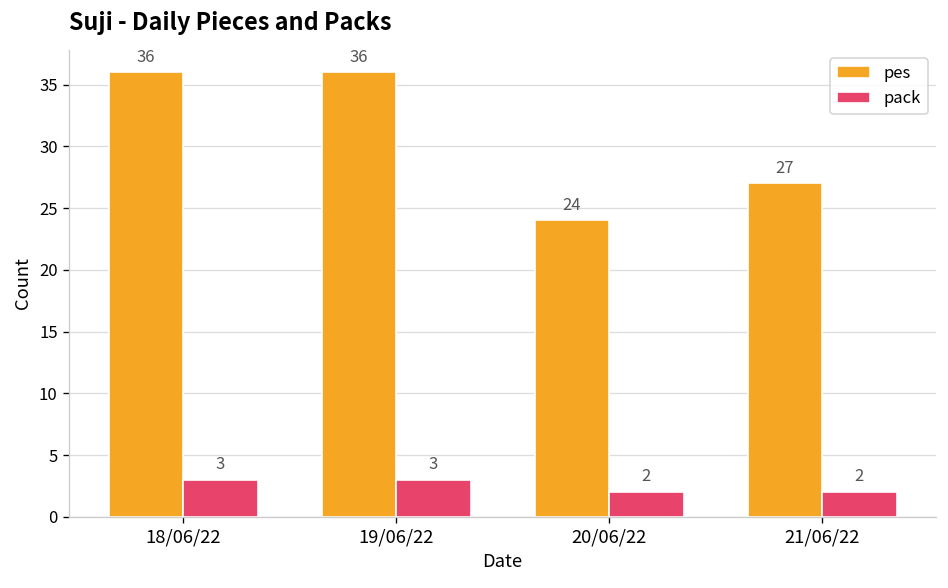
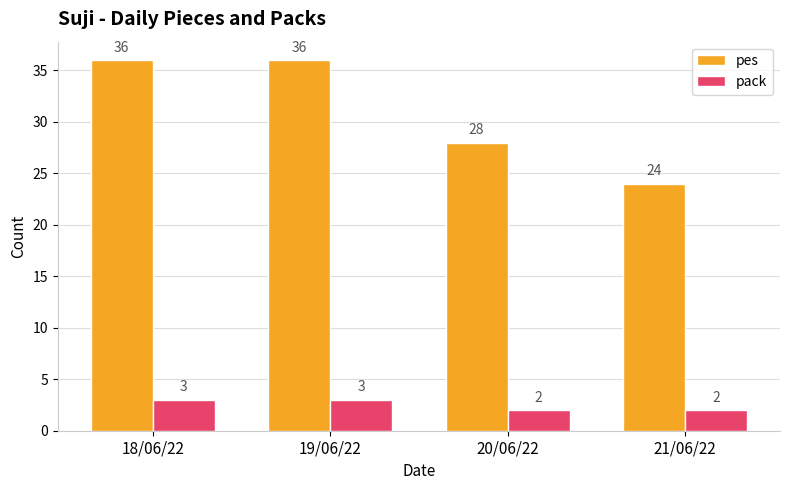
pes, 20/06/22: 24 -> 28
pes, 21/06/22: 27 -> 24
